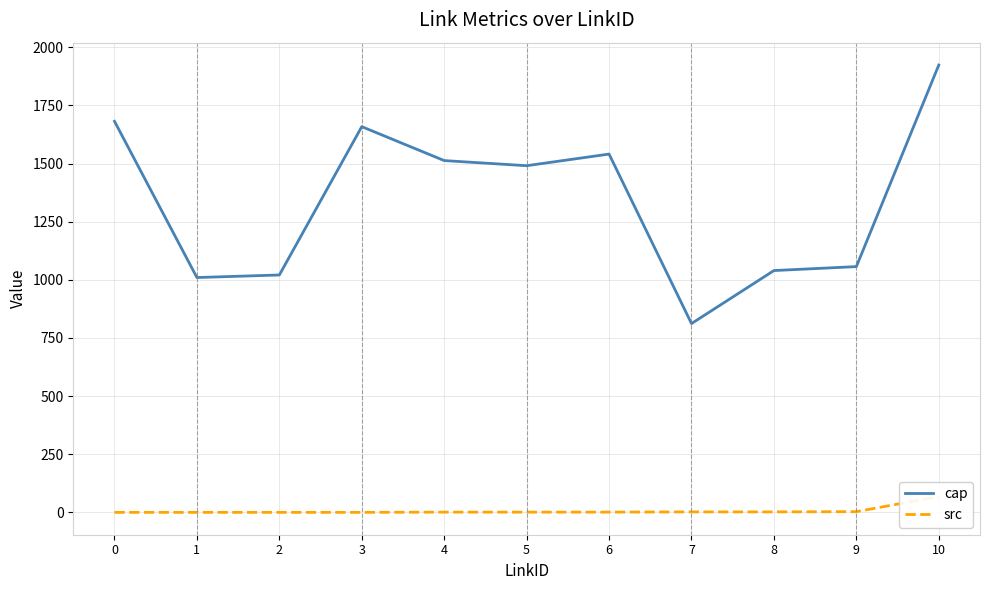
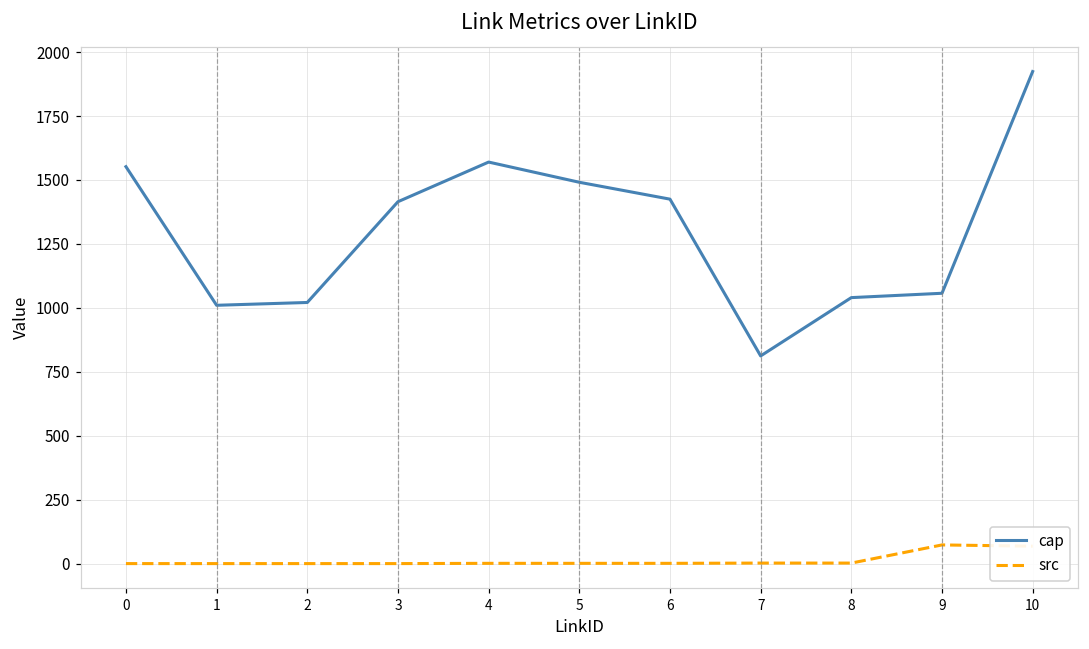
cap, 0: 1680 -> 1550
cap, 3: 1660 -> 1420
cap, 4: 1510 -> 1570
cap, 6: 1540 -> 1430
src, 9: 0 -> 70
